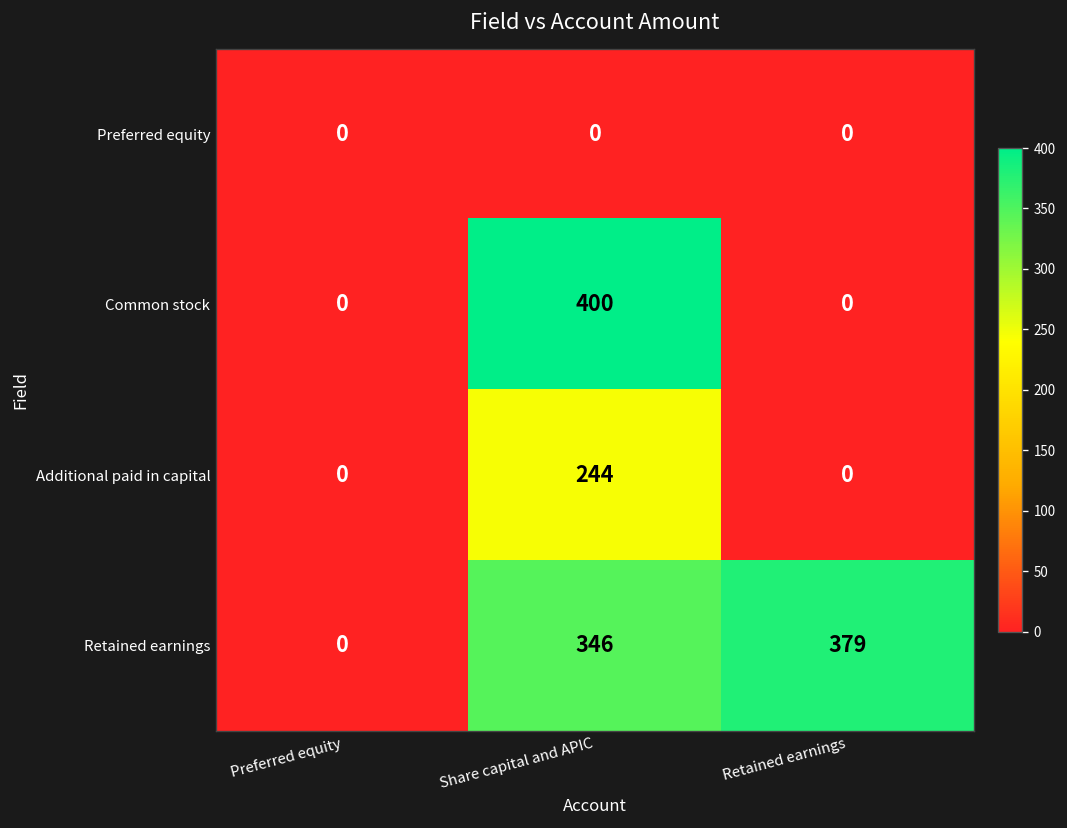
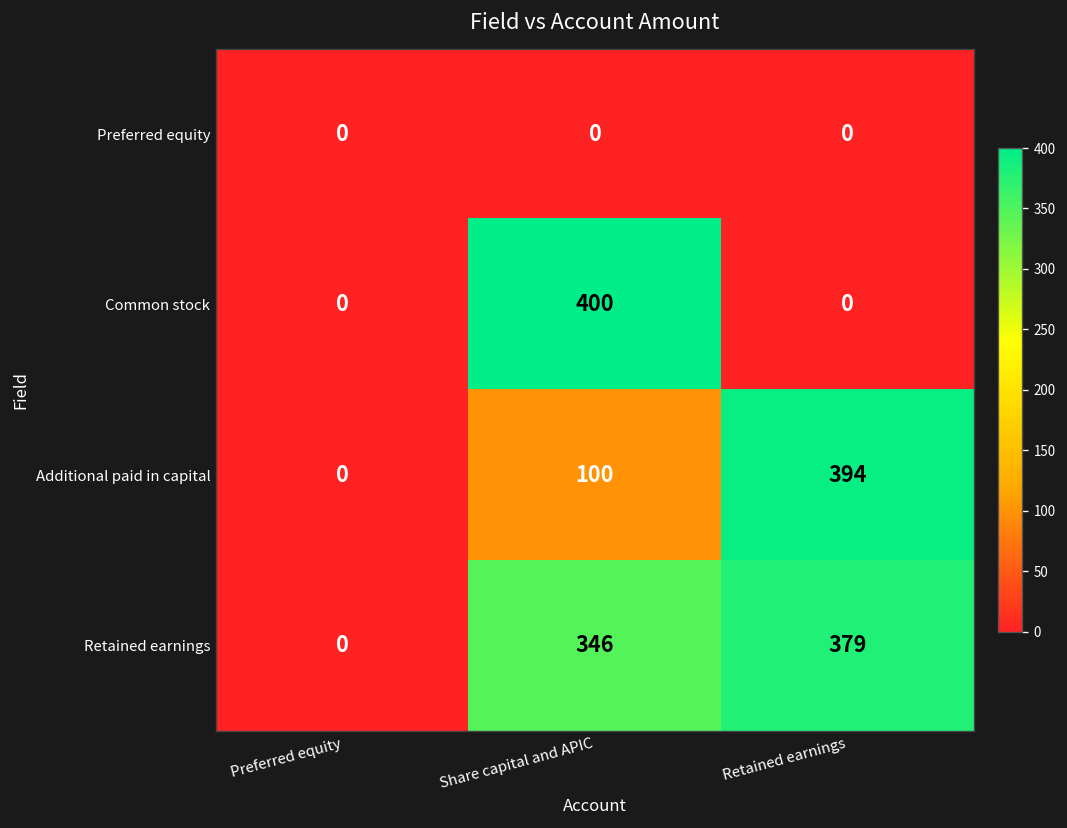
Additional paid in capital, Share capital and APIC: 244 -> 100
Additional paid in capital, Retained earnings: 0 -> 394
